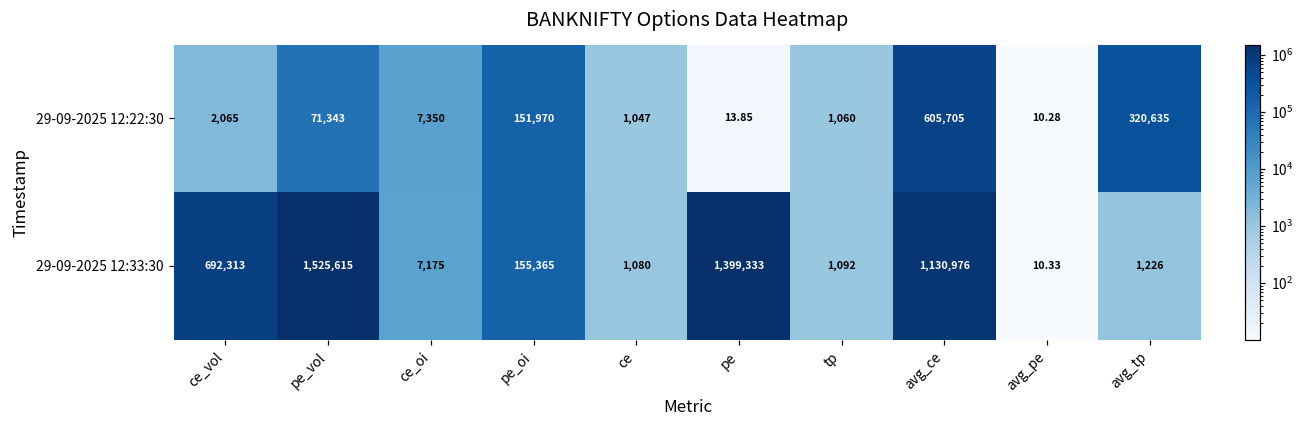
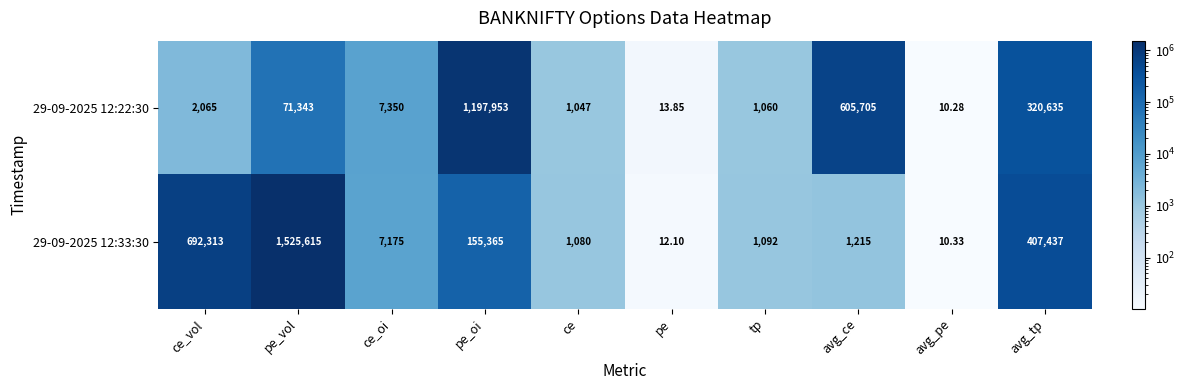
29-09-2025 12:22:30, pe_oi: 151,970 -> 1,197,953
29-09-2025 12:33:30, pe: 1,399,333 -> 12.10
29-09-2025 12:33:30, avg_ce: 1,130,976 -> 1,215
29-09-2025 12:33:30, avg_tp: 1,226 -> 407,437
